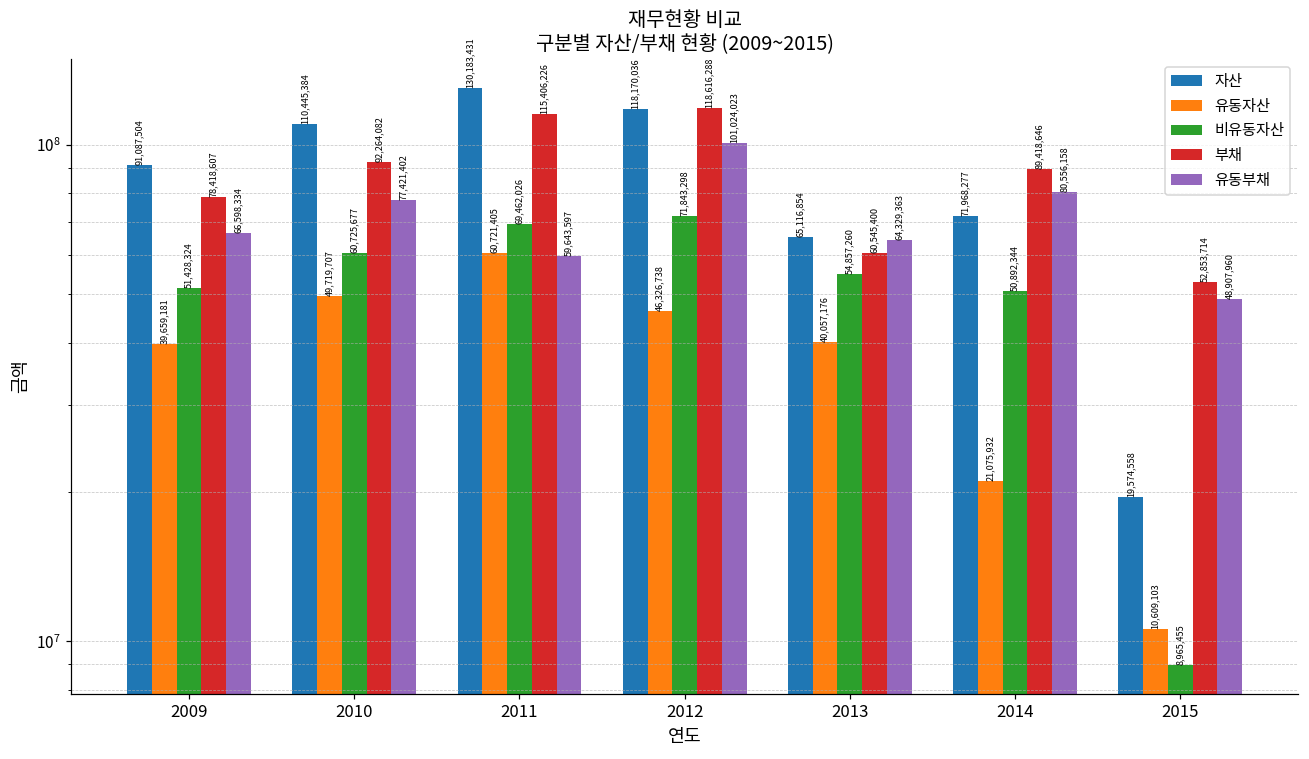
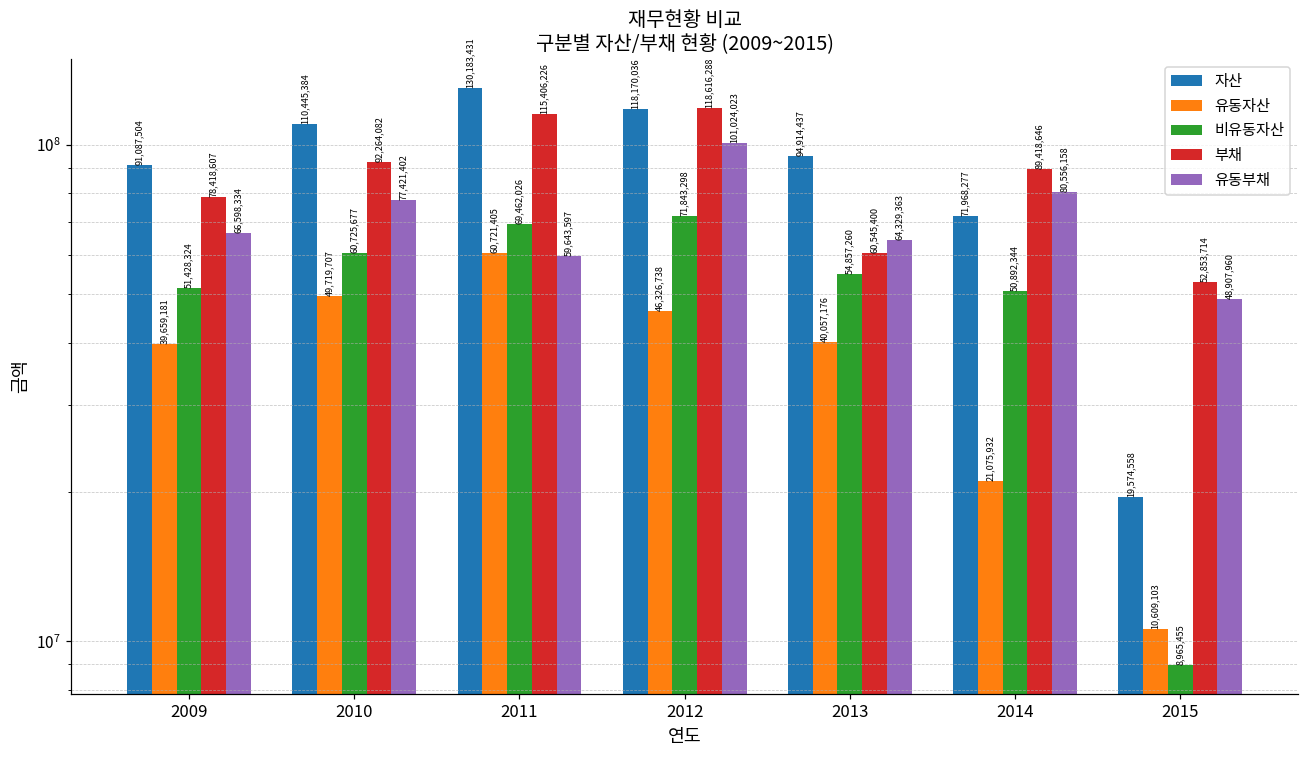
자산, 2013: 65,116,854 -> 94,914,437
